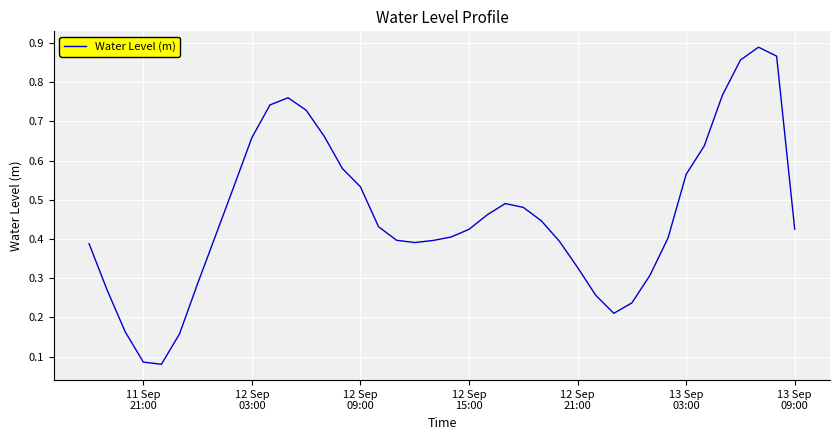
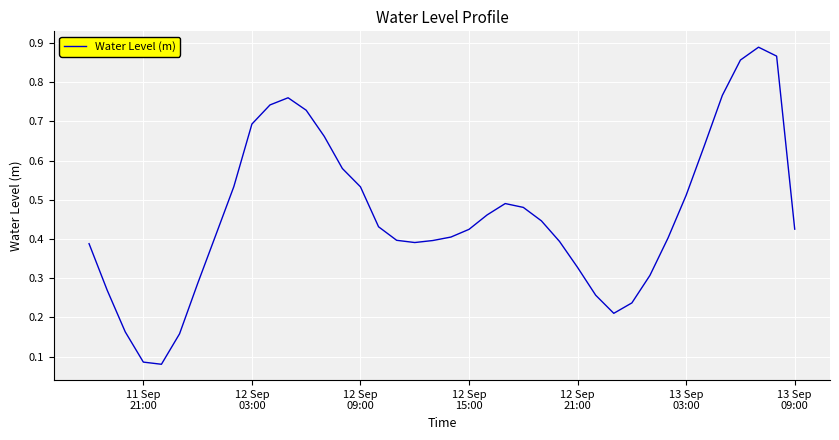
12 Sep 03:00: 0.66 -> 0.69
13 Sep 03:00: 0.56 -> 0.51
